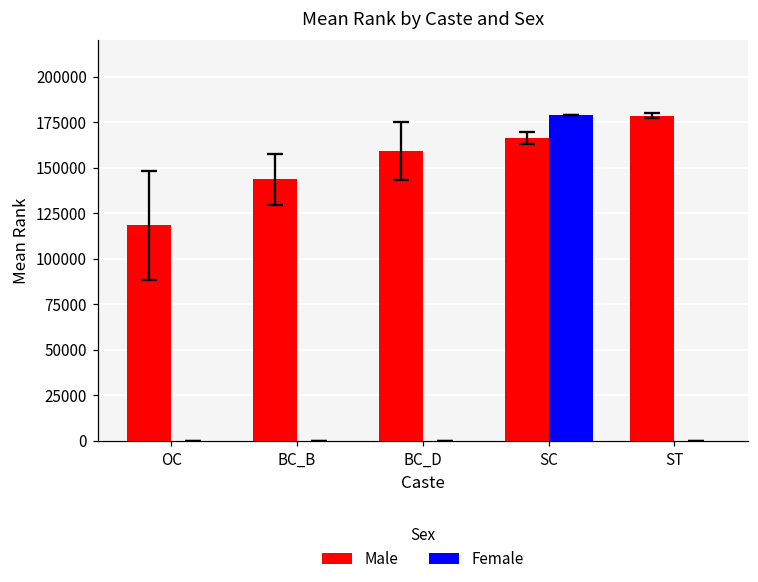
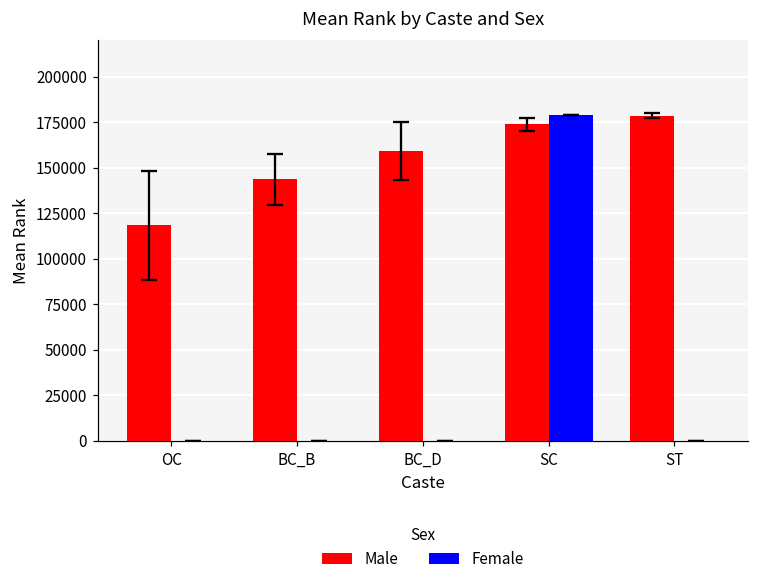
Male, SC: 166000 -> 174000
